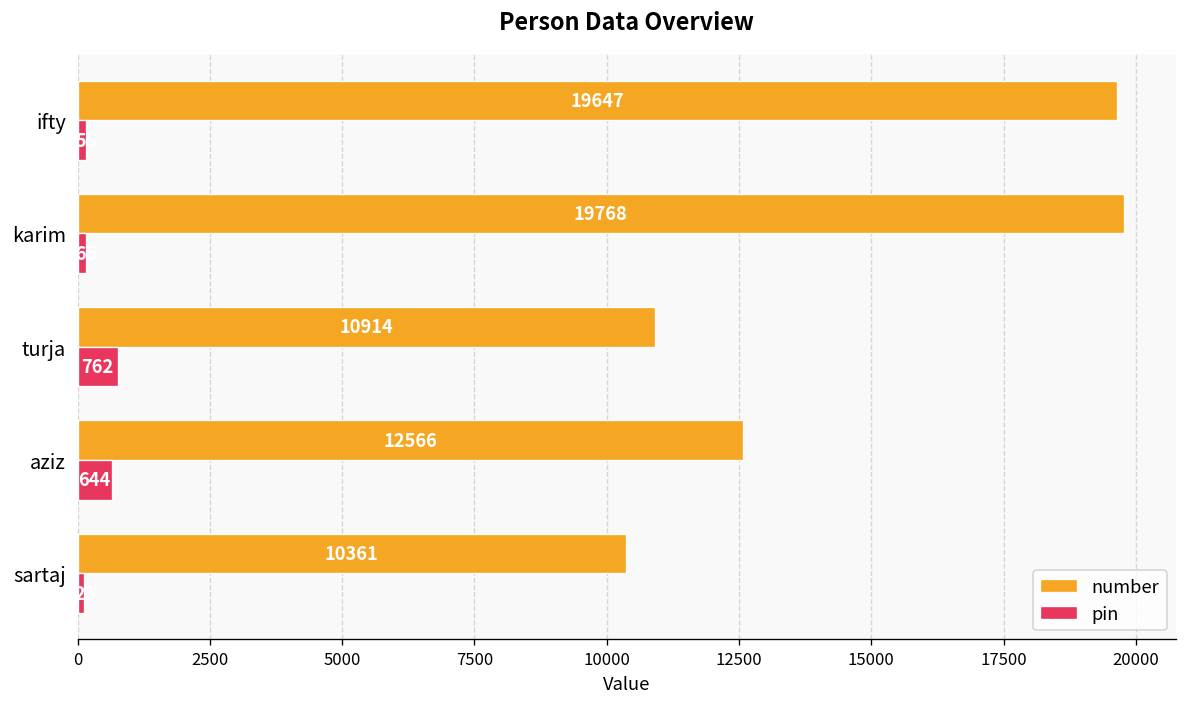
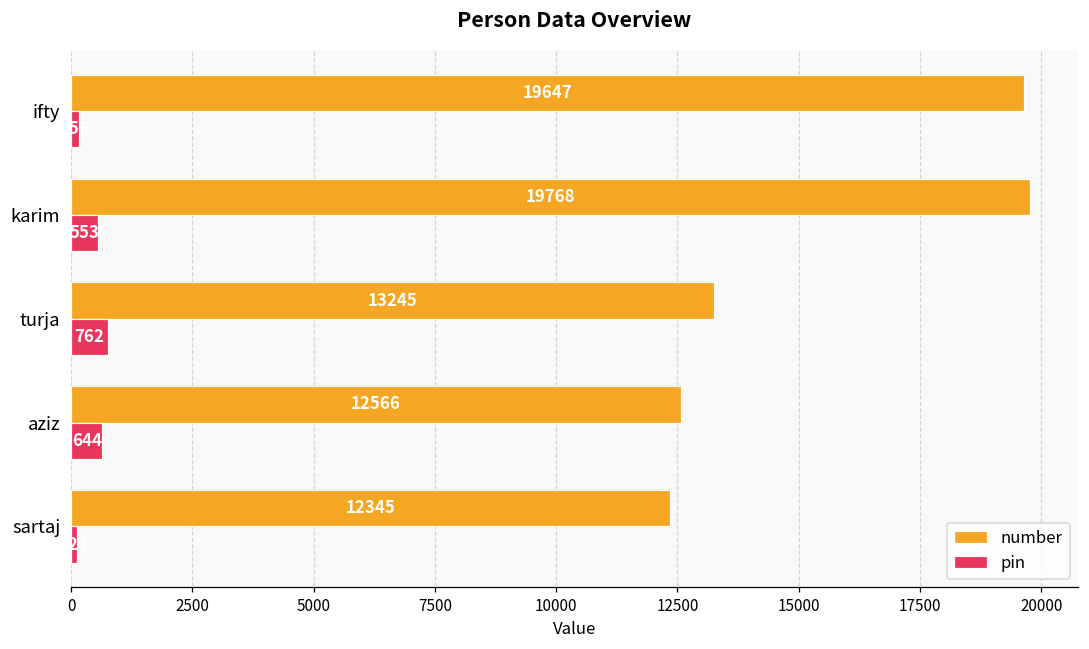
pin, karim: 200 -> 600
number, turja: 10914 -> 13245
number, sartaj: 10361 -> 12345
